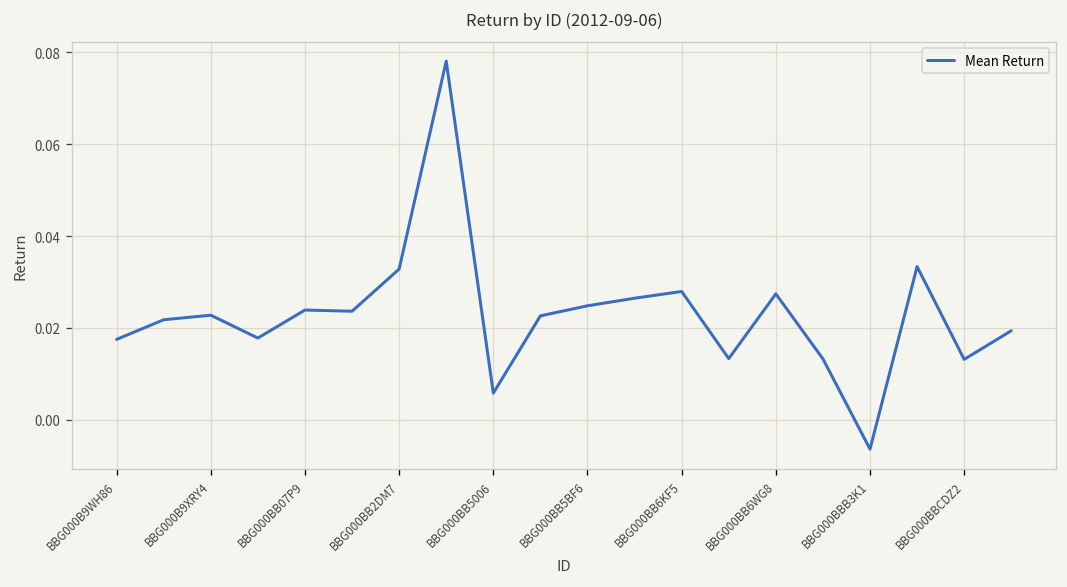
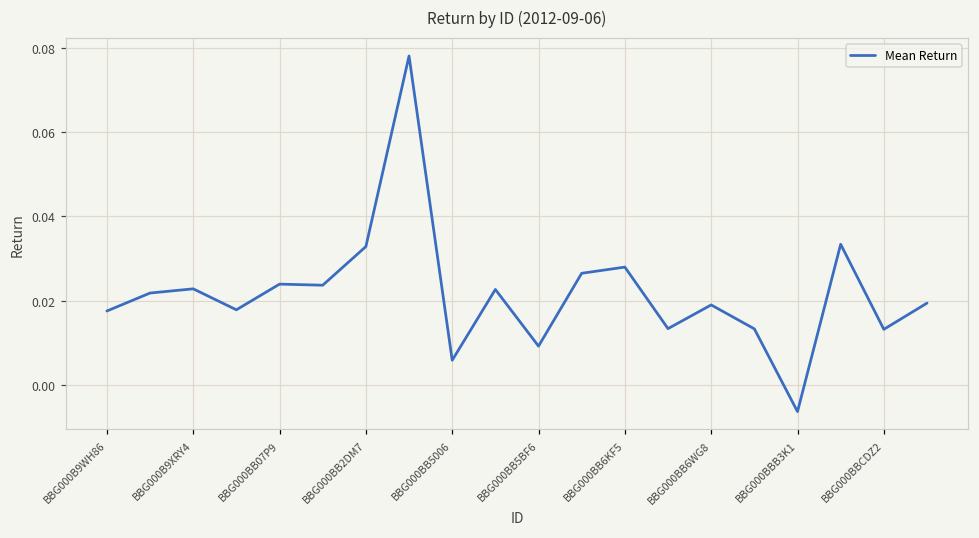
BBG000BB5BF6: 0.025 -> 0.009
BBG000BB6WG8: 0.027 -> 0.019
